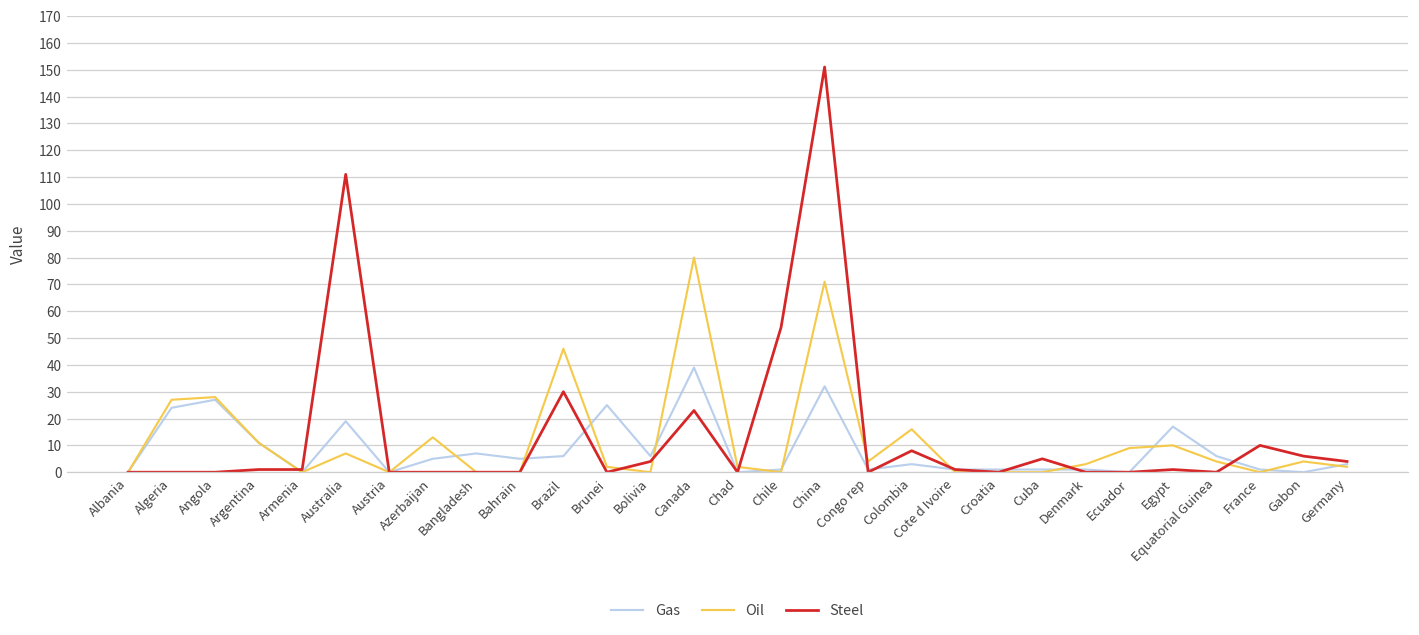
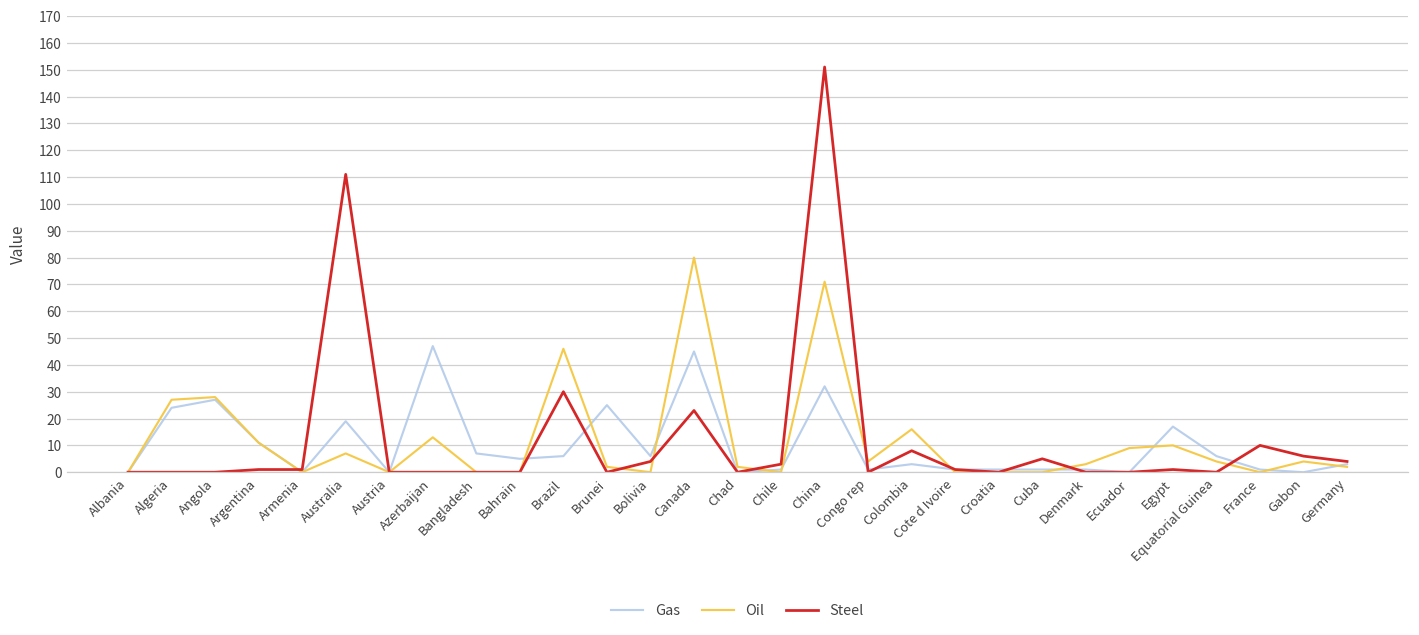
Gas, Azerbaijan: 5 -> 47
Gas, Canada: 39 -> 45
Steel, Chile: 54 -> 3
